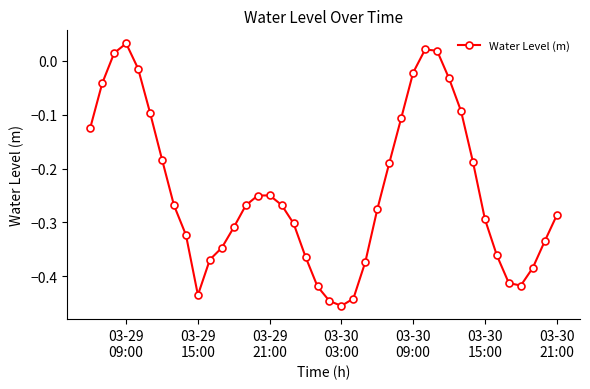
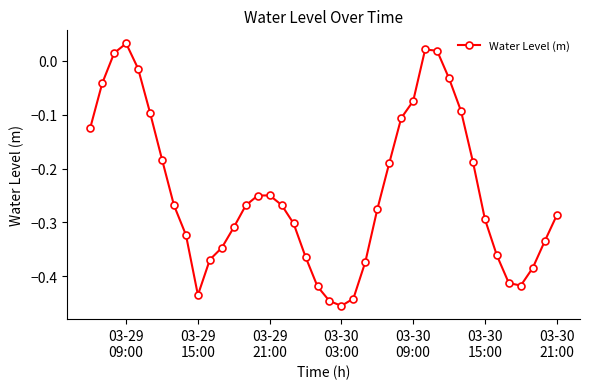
03-30 09:00: -0.02 -> -0.07
